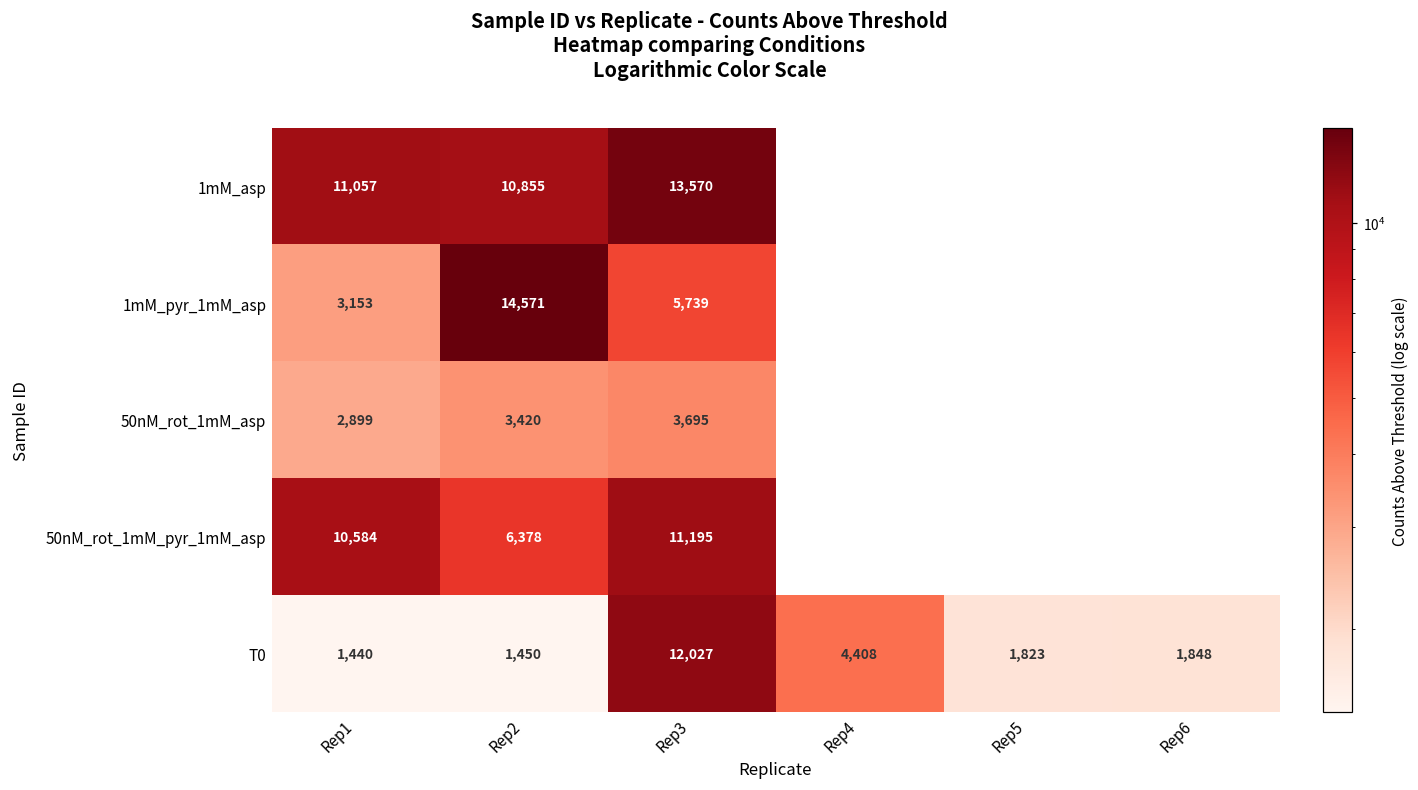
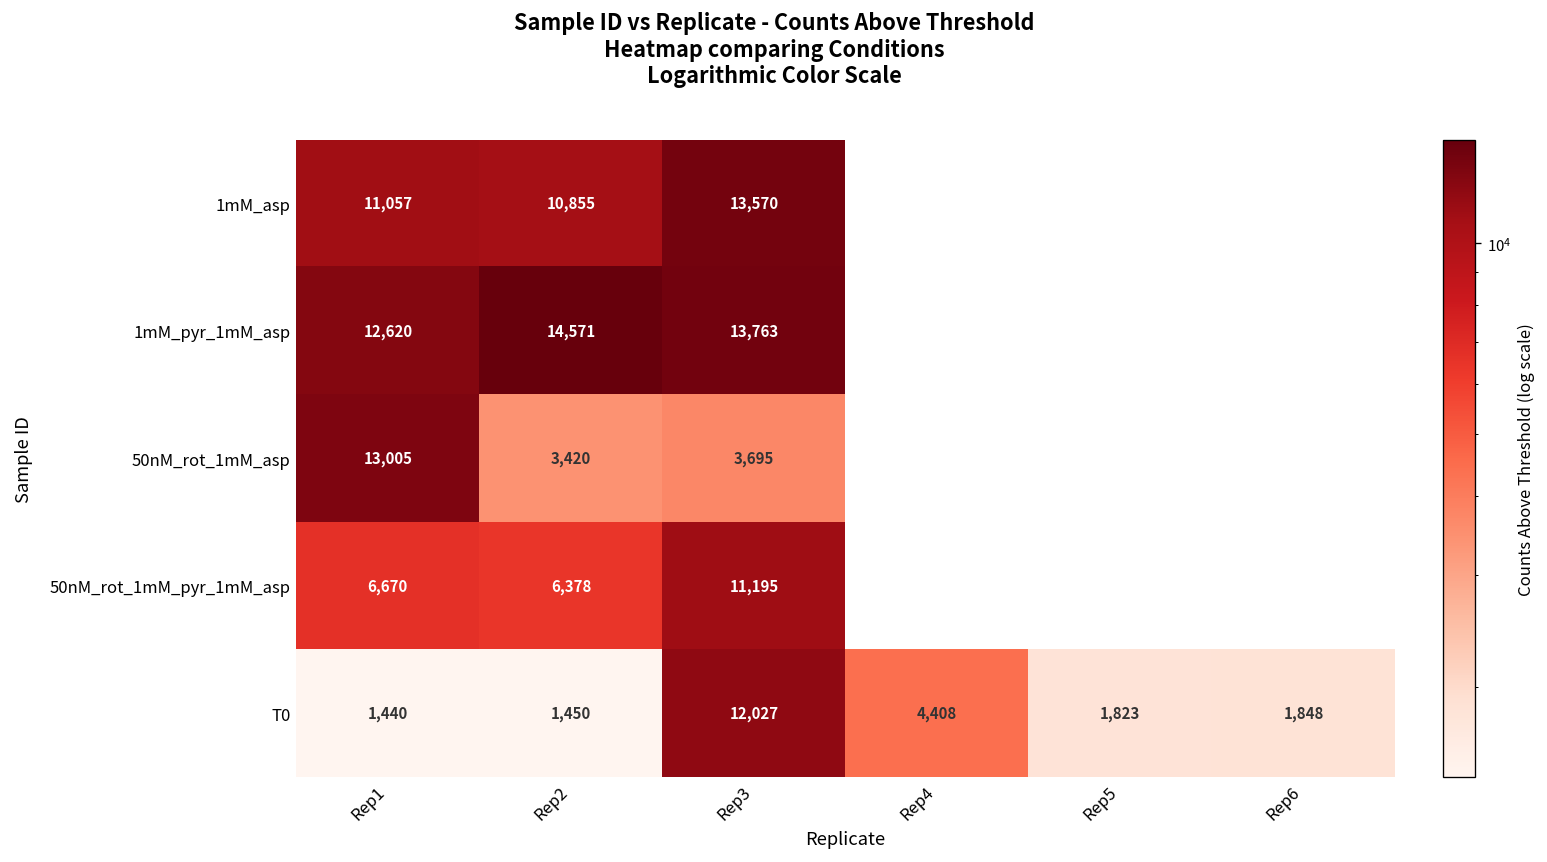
1mM_pyr_1mM_asp, Rep1: 3,153 -> 12,620
1mM_pyr_1mM_asp, Rep3: 5,739 -> 13,763
50nM_rot_1mM_asp, Rep1: 2,899 -> 13,005
50nM_rot_1mM_pyr_1mM_asp, Rep1: 10,584 -> 6,670
